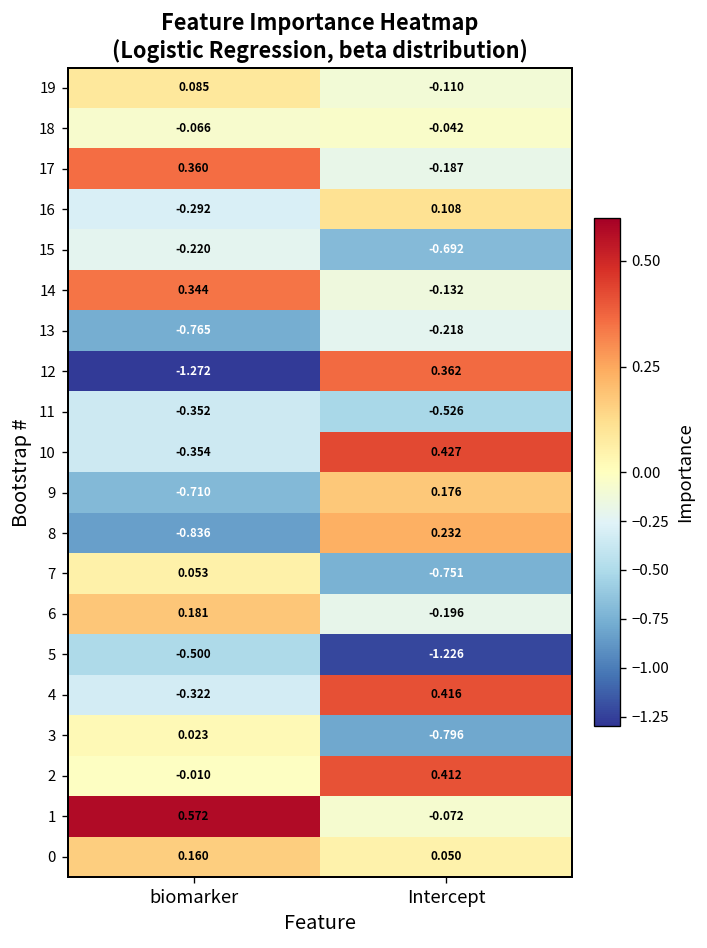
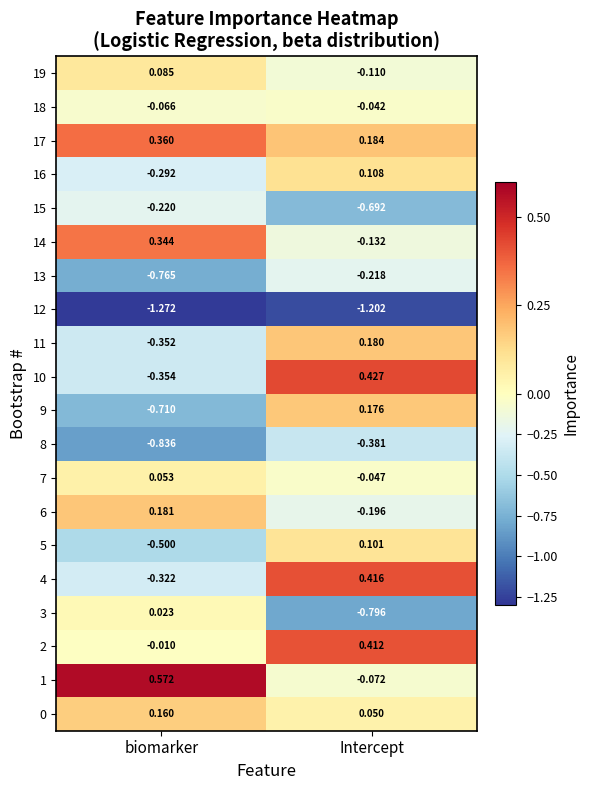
17, Intercept: -0.187 -> 0.184
12, Intercept: 0.362 -> -1.202
11, Intercept: -0.526 -> 0.180
8, Intercept: 0.232 -> -0.381
7, Intercept: -0.751 -> -0.047
5, Intercept: -1.226 -> 0.101
